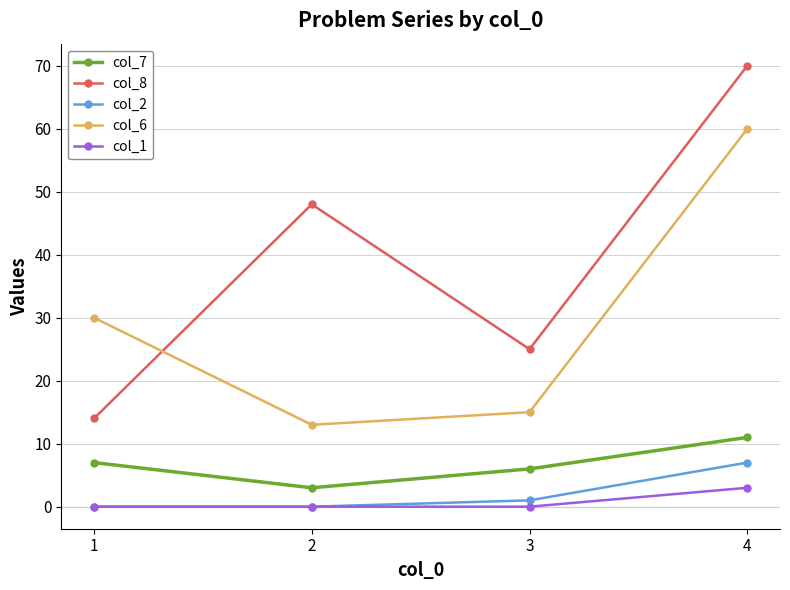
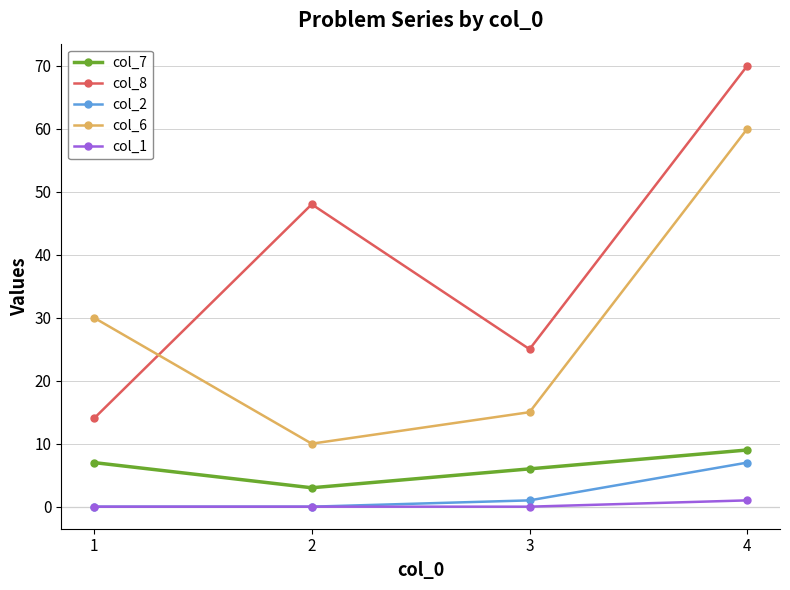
col_6, 2: 13 -> 10
col_7, 4: 11 -> 9
col_1, 4: 3 -> 1
